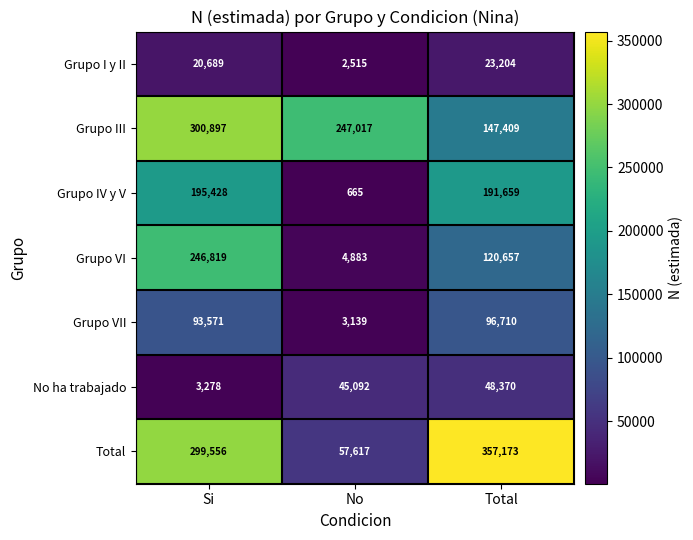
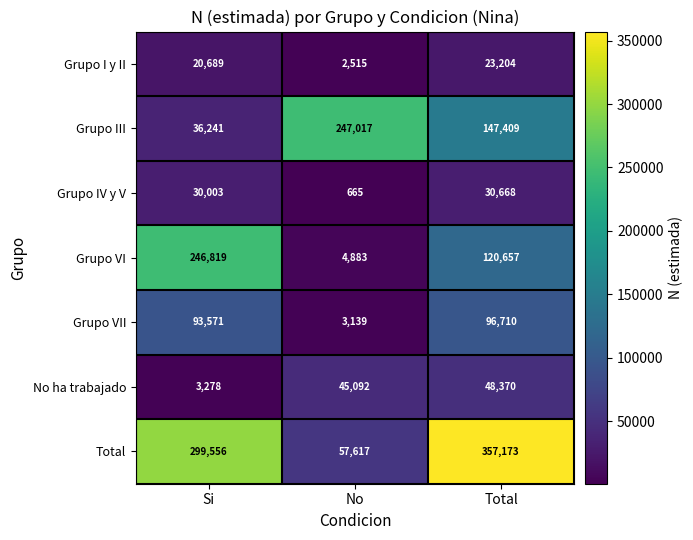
Grupo III, Si: 300,897 -> 36,241
Grupo IV y V, Si: 195,428 -> 30,003
Grupo IV y V, Total: 191,659 -> 30,668
